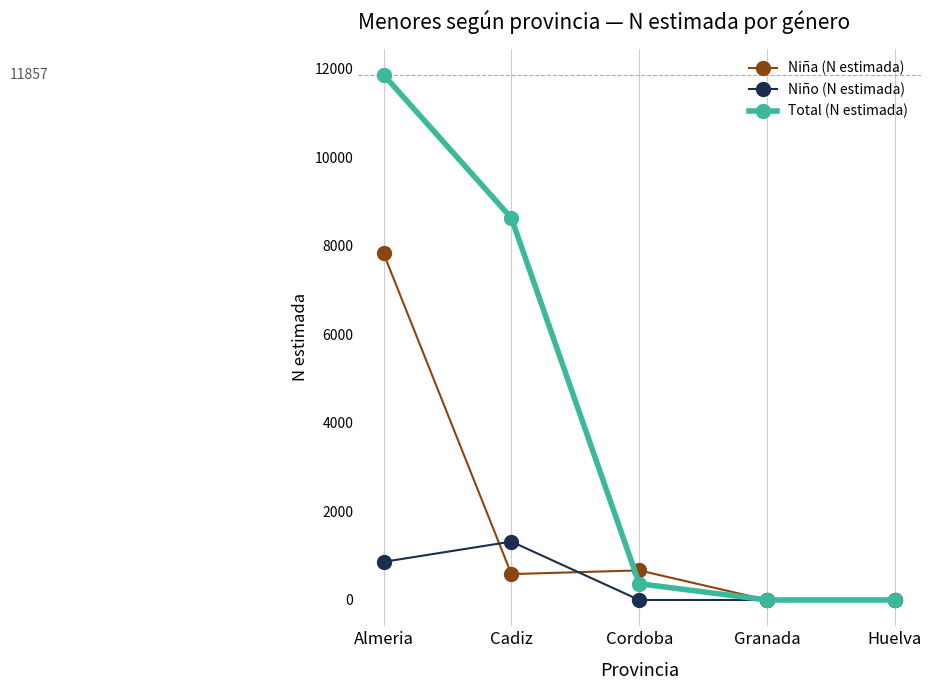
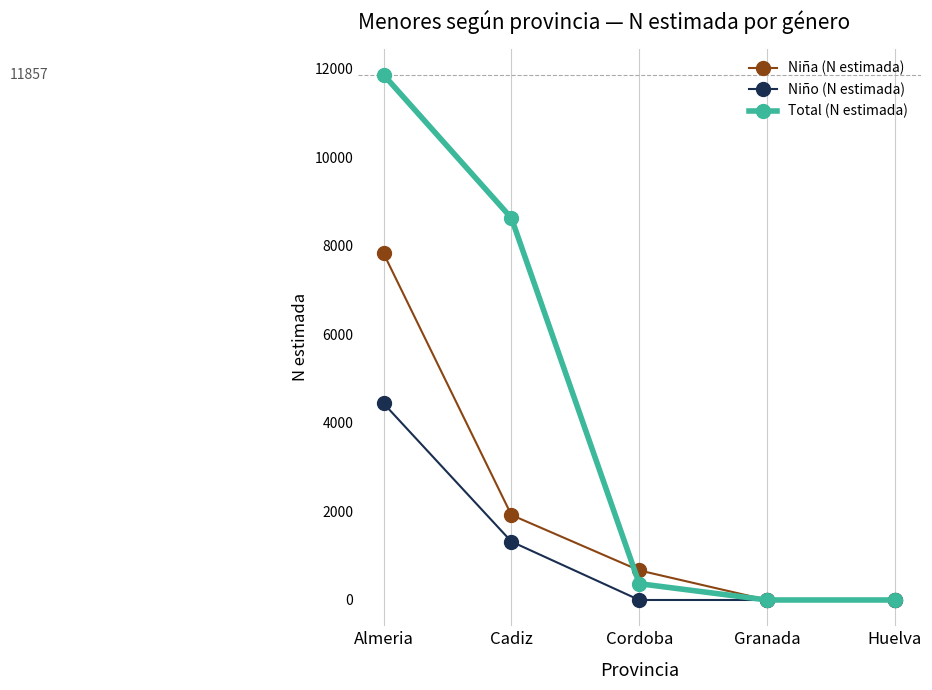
Niño (N estimada), Almeria: 900 -> 4400
Niña (N estimada), Cadiz: 600 -> 1900
